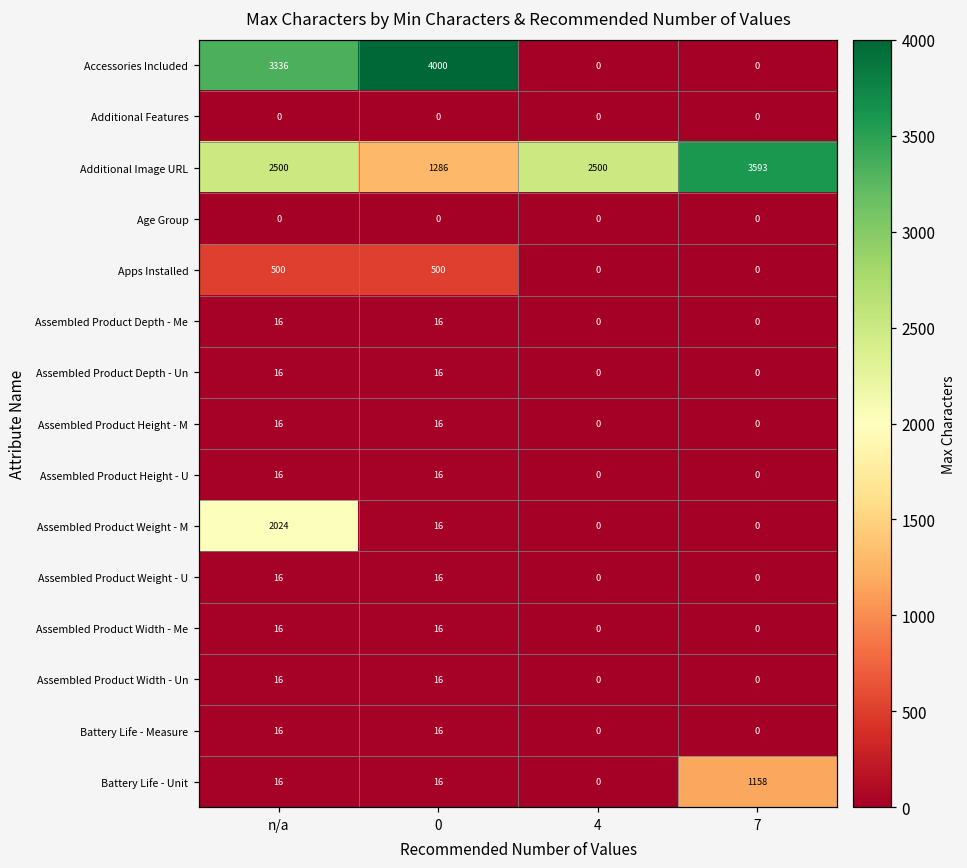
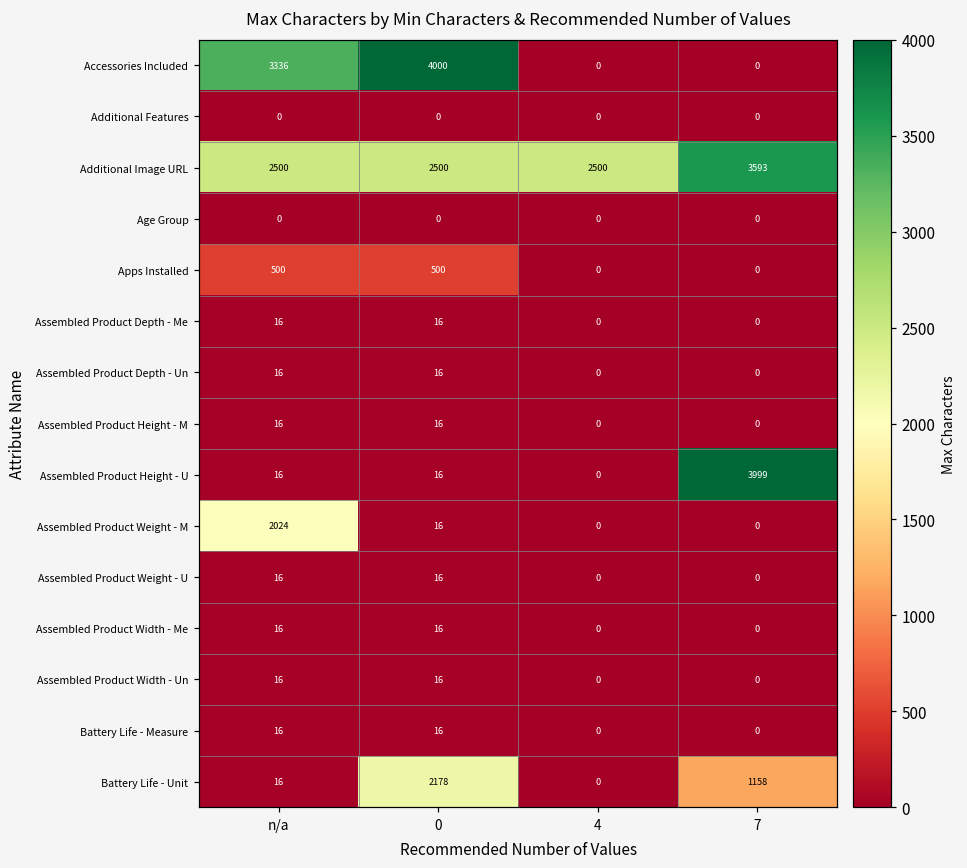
Additional Image URL, 0: 1286 -> 2500
Assembled Product Height - U, 7: 0 -> 3999
Battery Life - Unit, 0: 16 -> 2178
